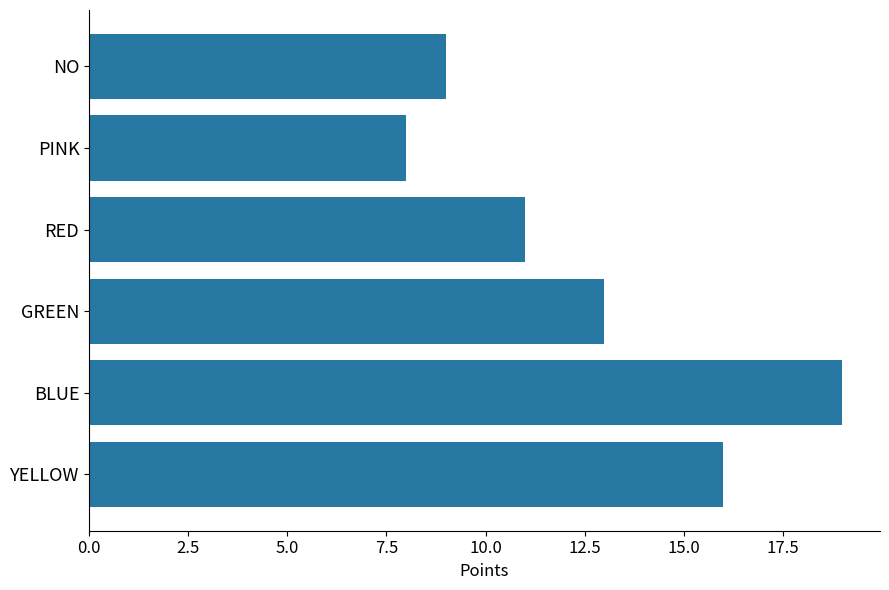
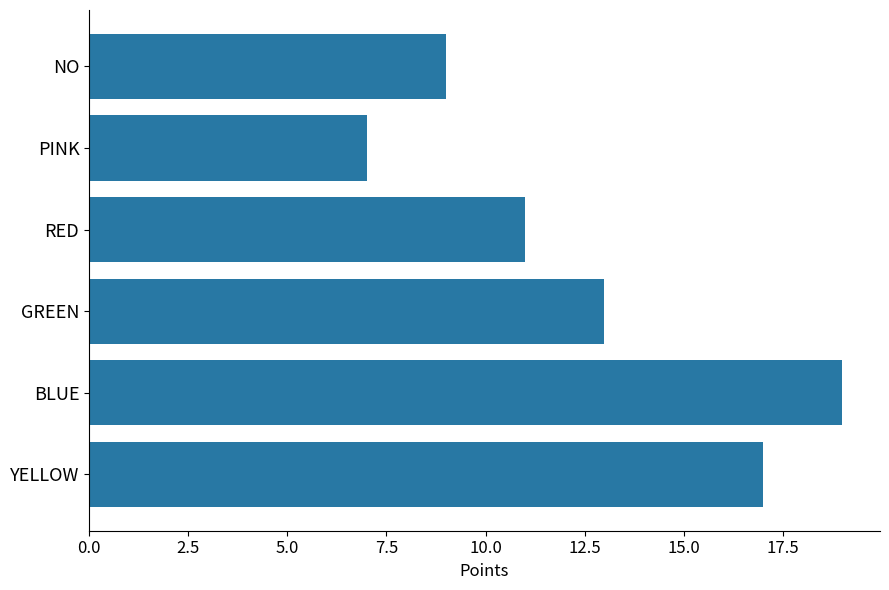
PINK: 8 -> 7
YELLOW: 16 -> 17
